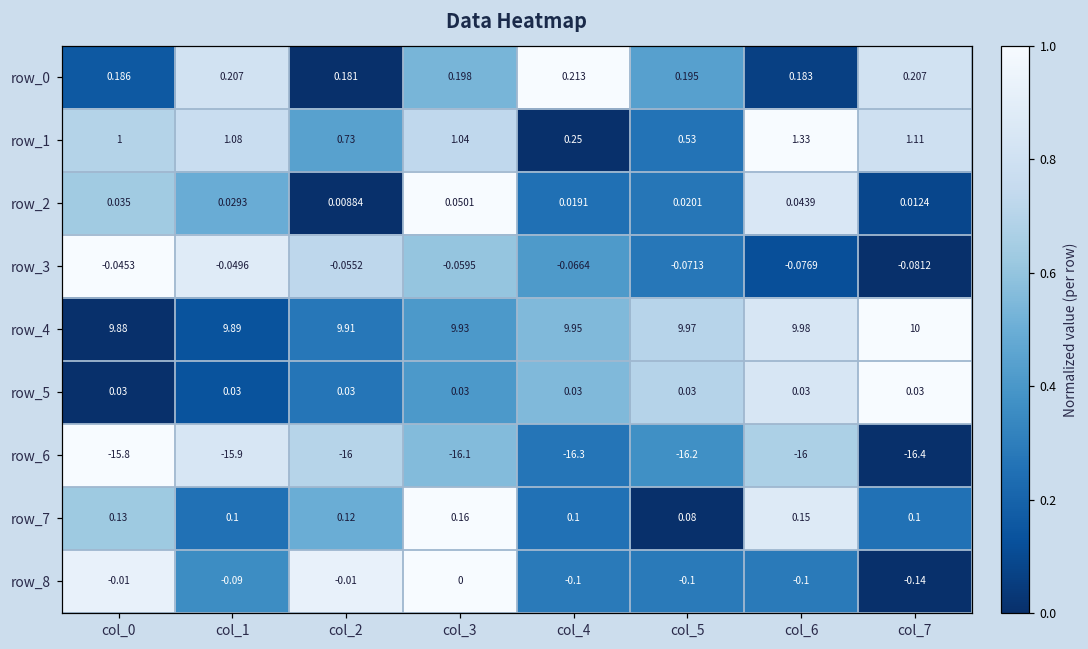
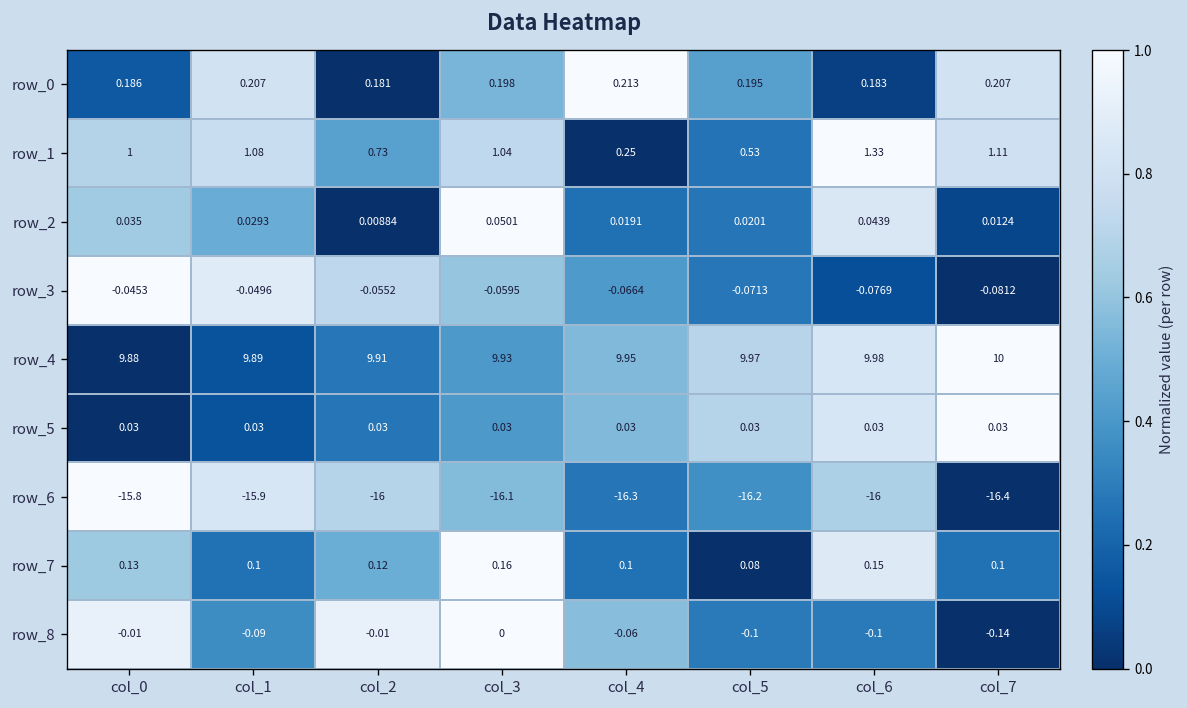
row_8, col_4: -0.1 -> -0.06
